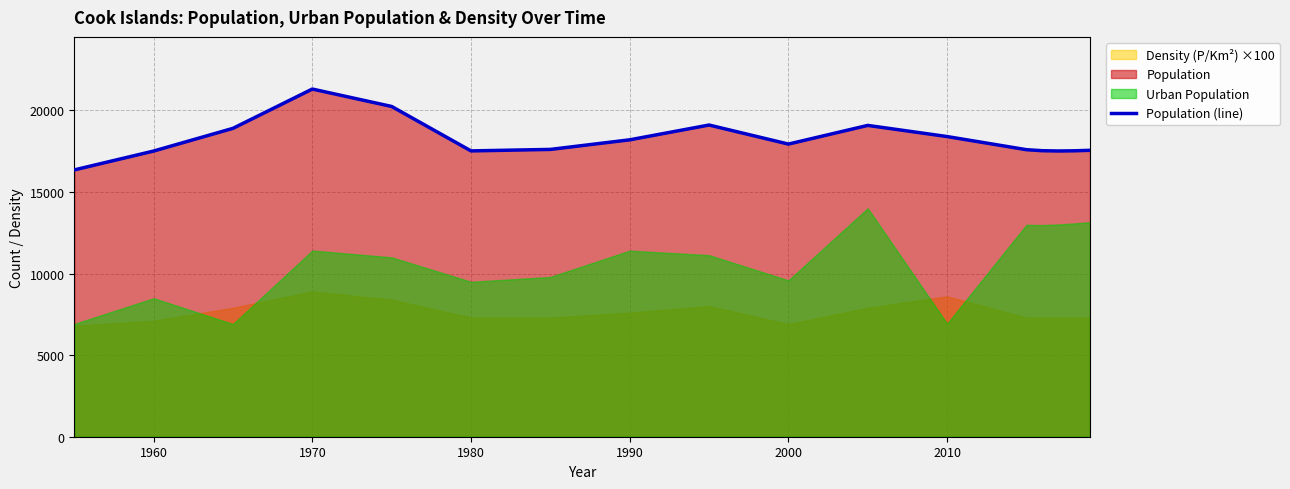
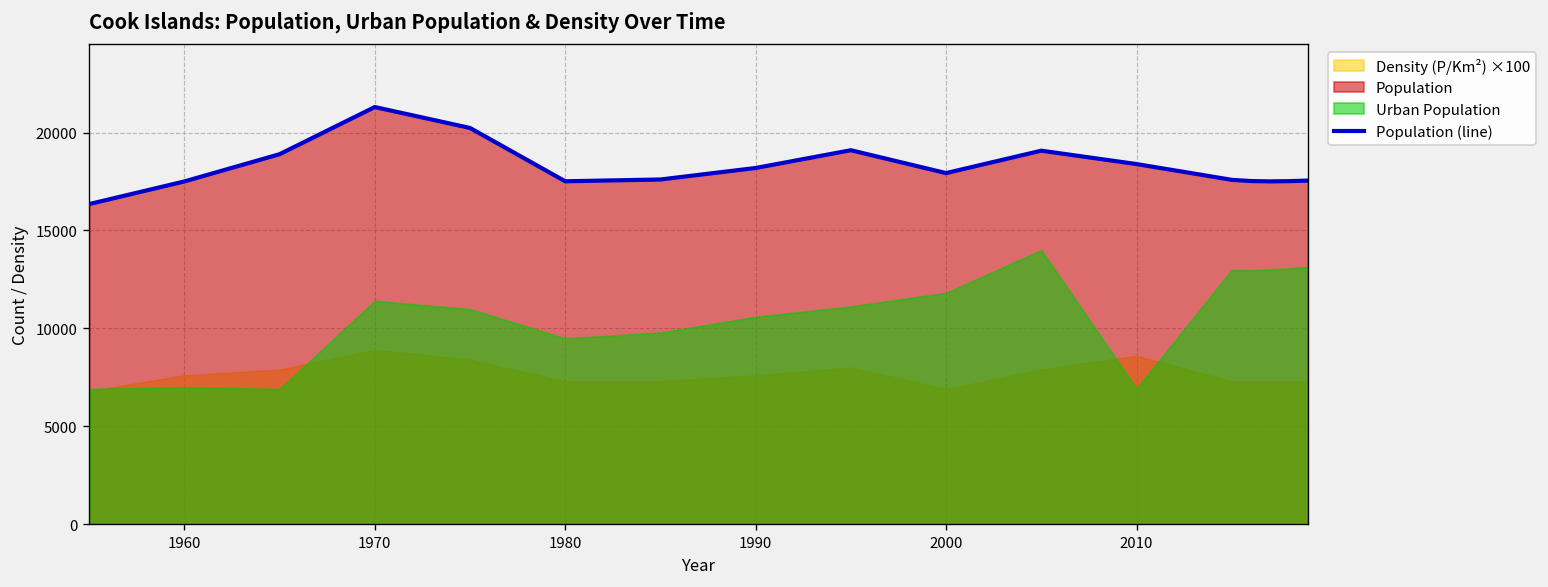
Density (P/Km²) ×100, 1960: 7100 -> 7600
Urban Population, 1960: 8500 -> 7000
Urban Population, 1990: 11400 -> 10600
Urban Population, 2000: 9600 -> 11800
